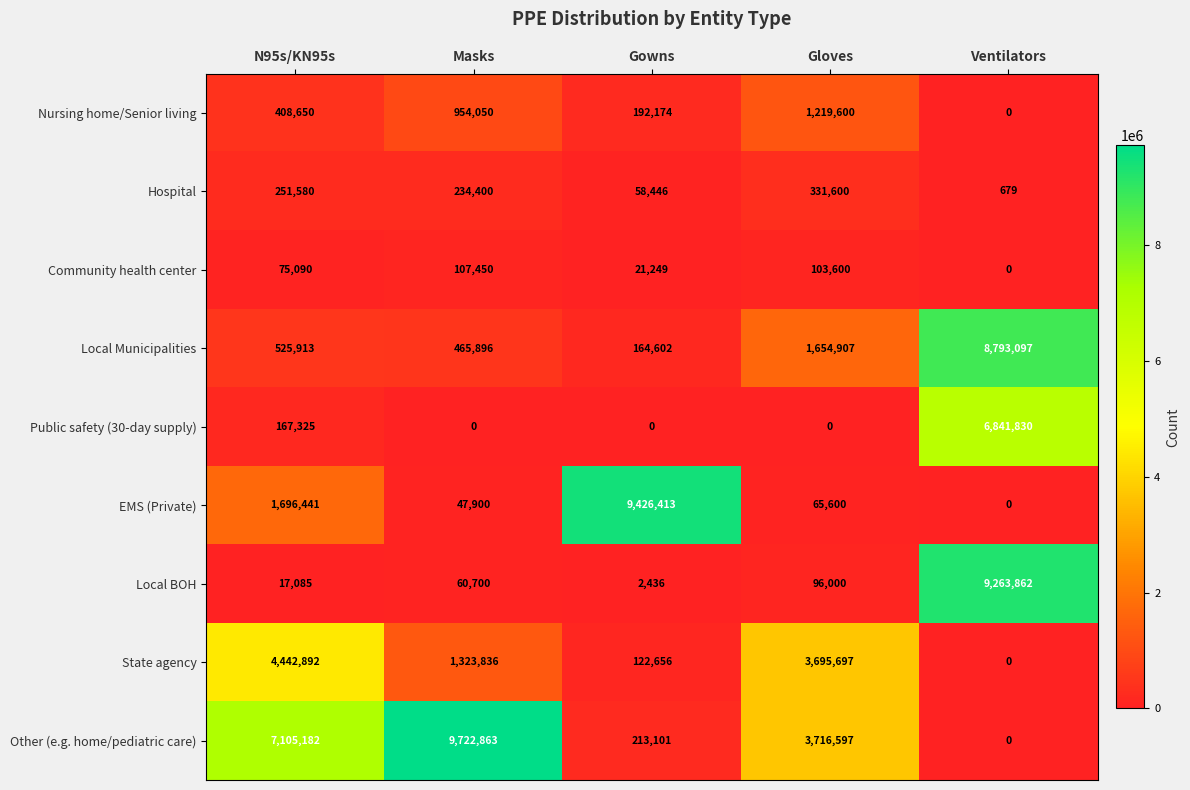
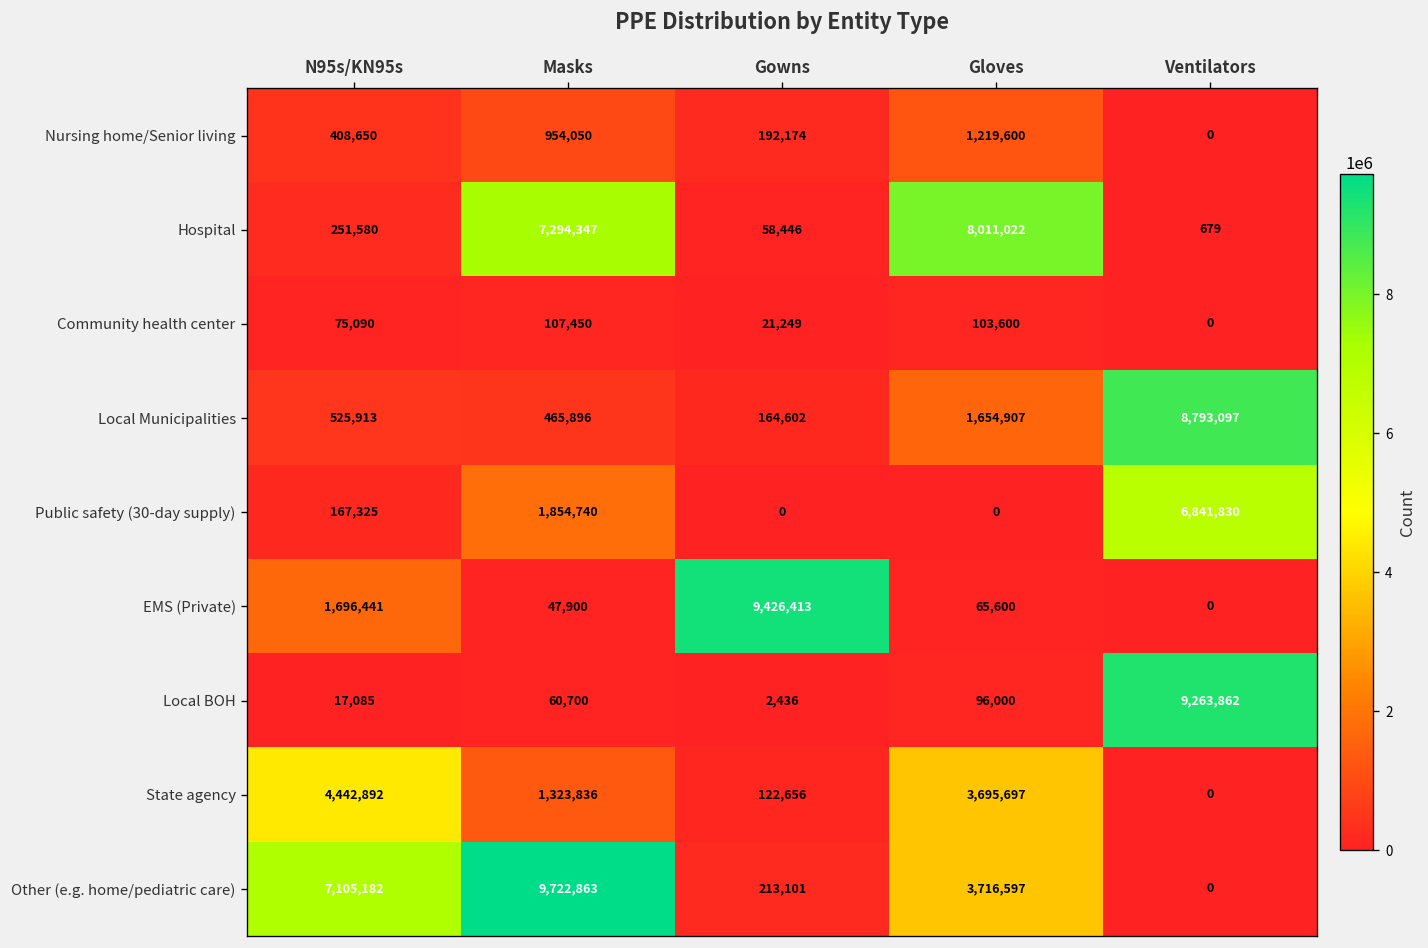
Hospital, Masks: 234,400 -> 7,294,347
Hospital, Gloves: 331,600 -> 8,011,022
Public safety (30-day supply), Masks: 0 -> 1,854,740
